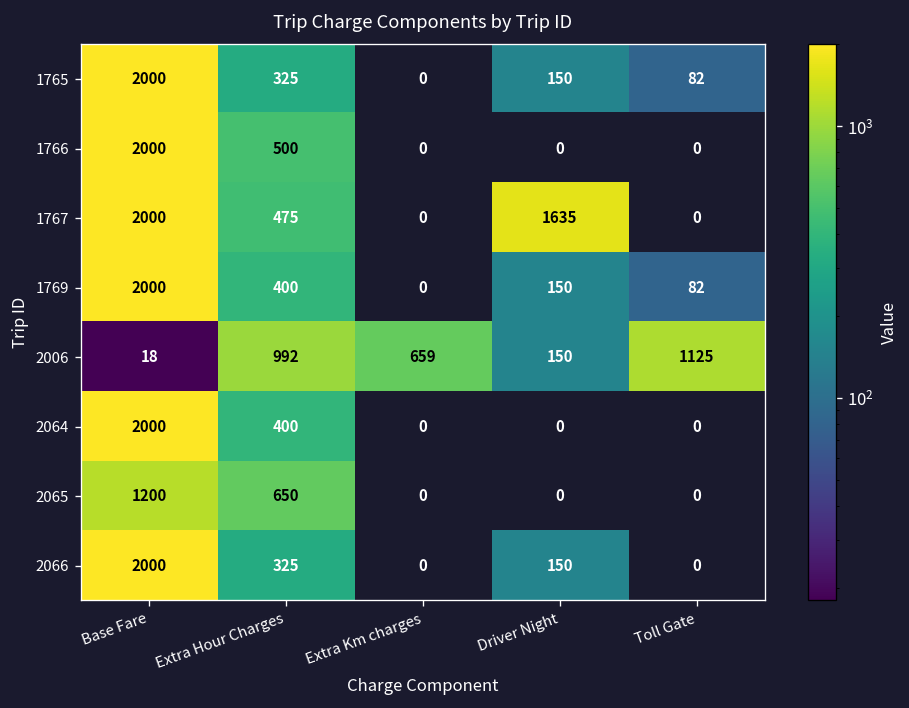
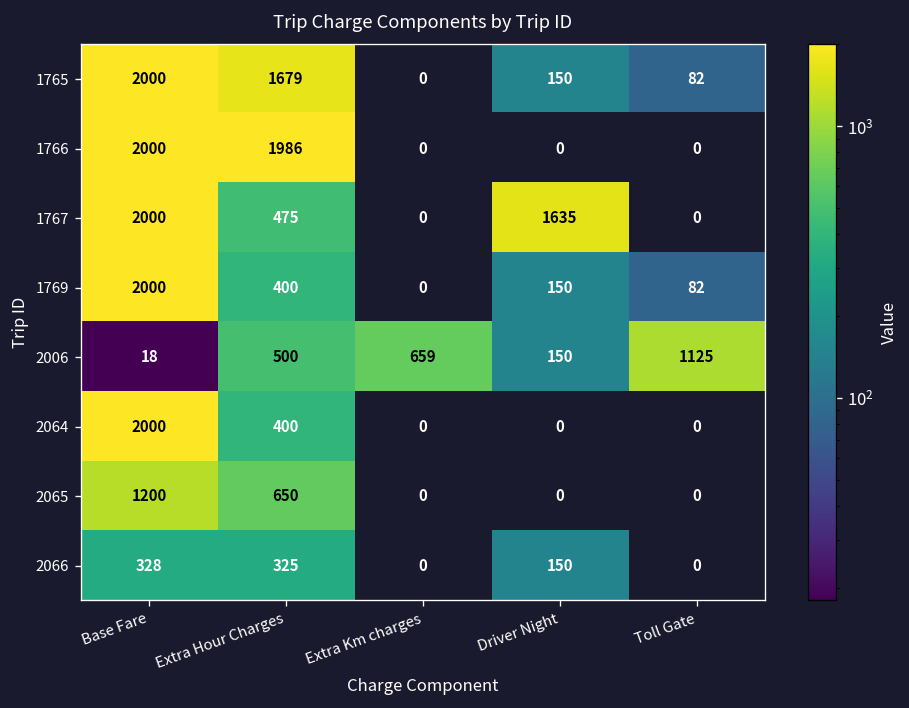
1765, Extra Hour Charges: 325 -> 1679
1766, Extra Hour Charges: 500 -> 1986
2006, Extra Hour Charges: 992 -> 500
2066, Base Fare: 2000 -> 328
